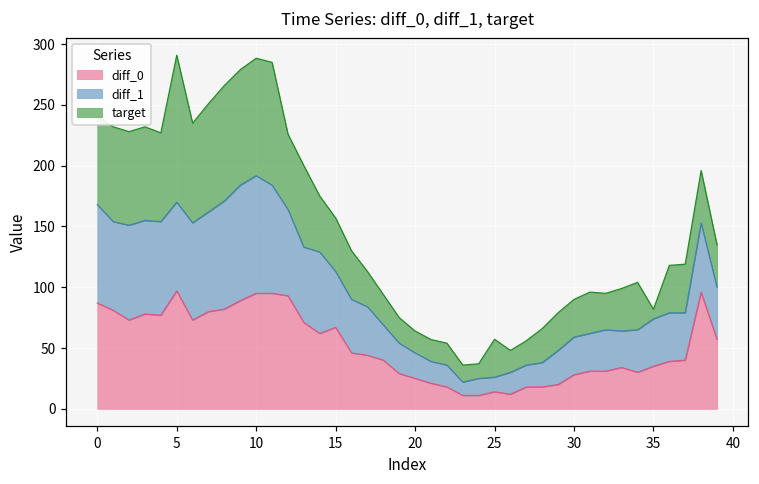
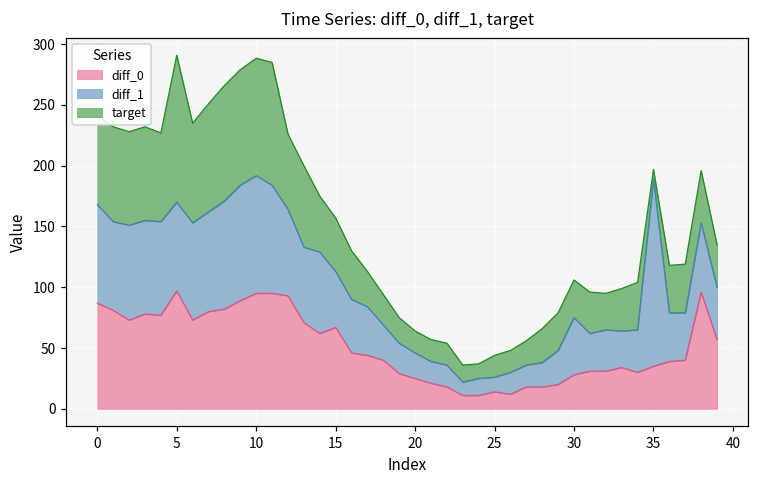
target, 25: 31 -> 18
diff_1, 30: 31 -> 47
diff_1, 35: 39 -> 154
